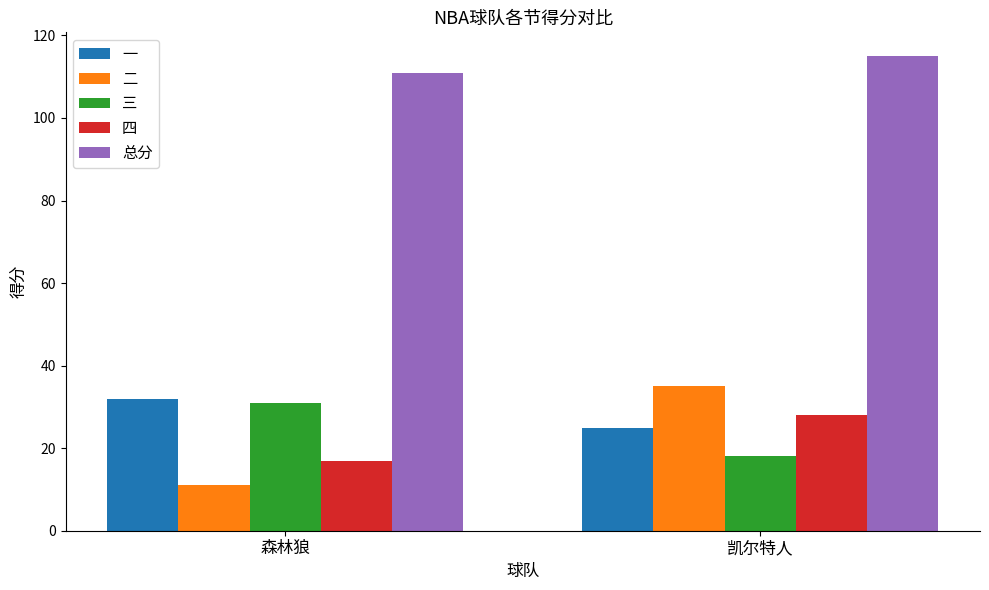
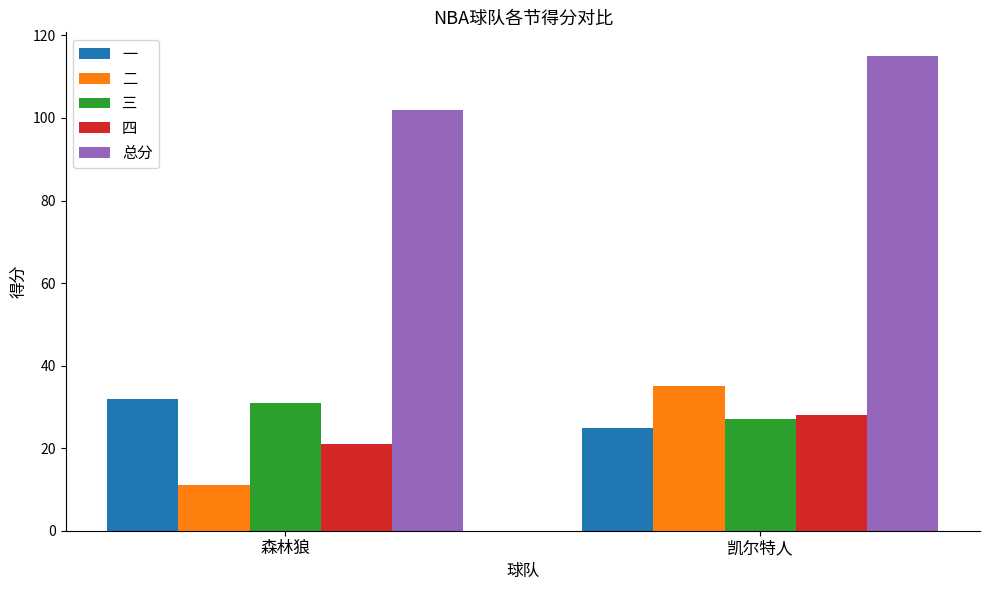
四, 森林狼: 17 -> 21
总分, 森林狼: 111 -> 102
三, 凯尔特人: 18 -> 27
